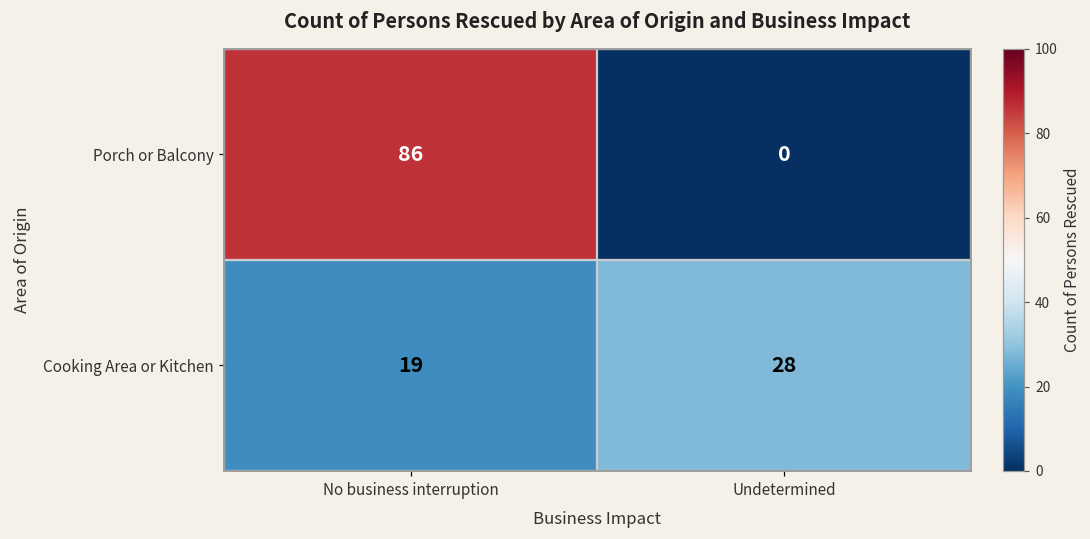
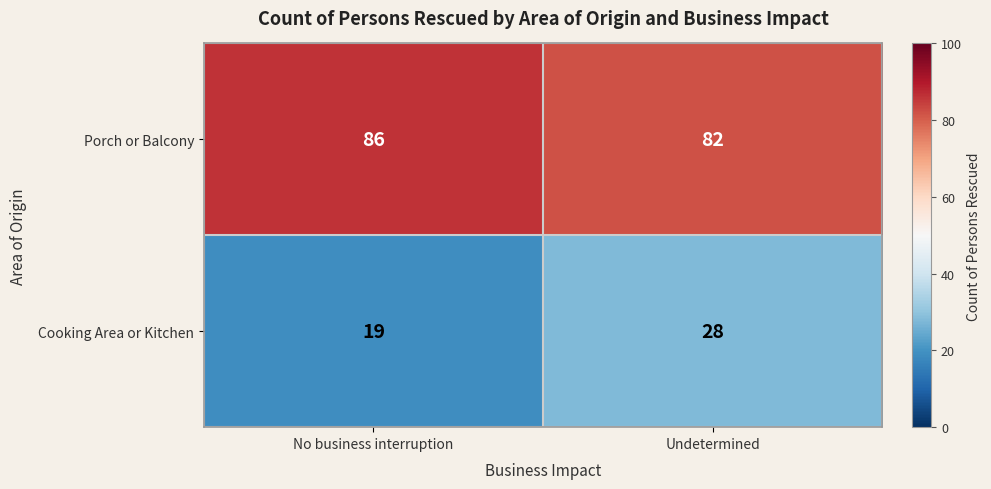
Porch or Balcony, Undetermined: 0 -> 82
